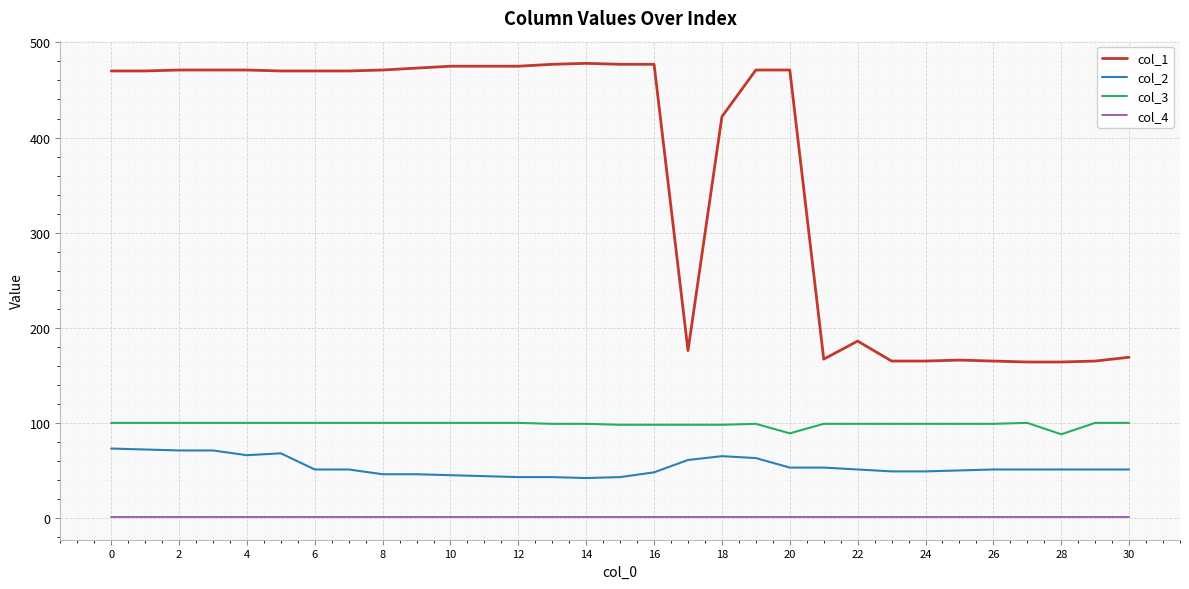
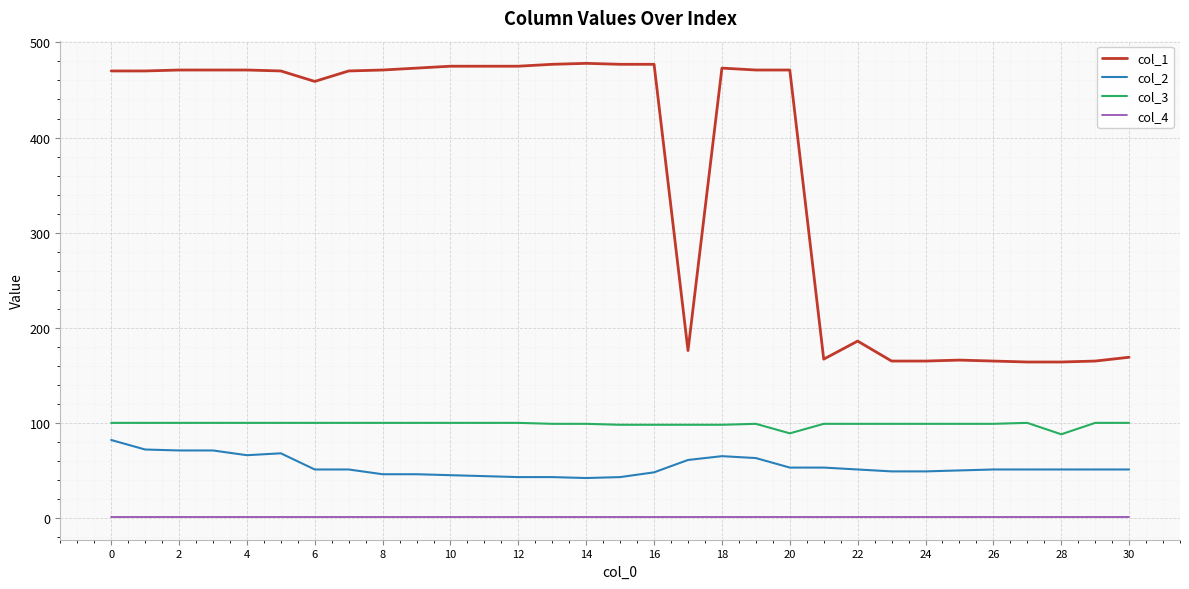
col_2, 0: 70 -> 80
col_1, 6: 470 -> 460
col_1, 18: 420 -> 470
